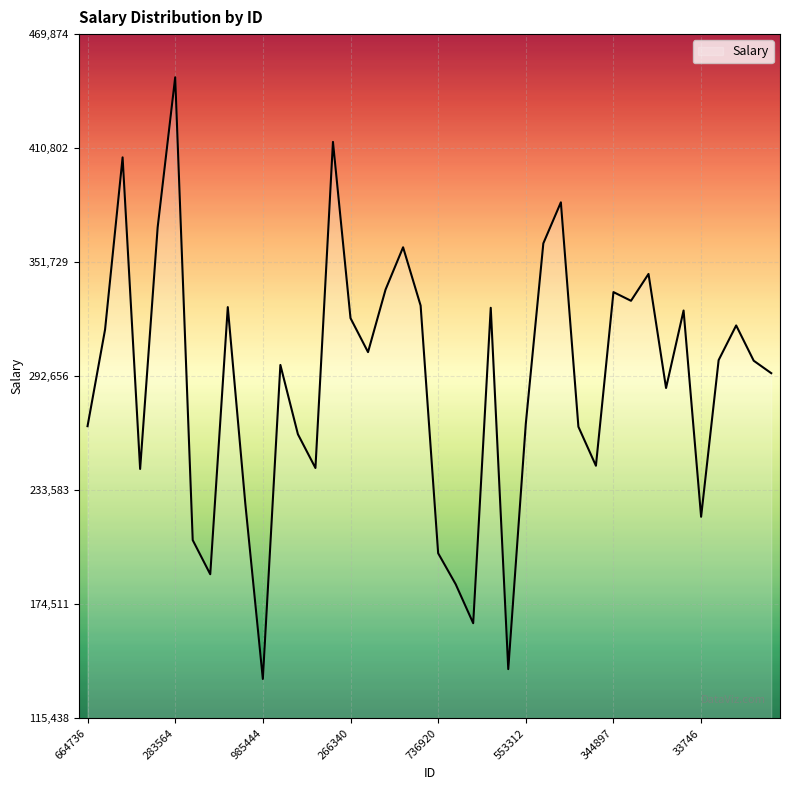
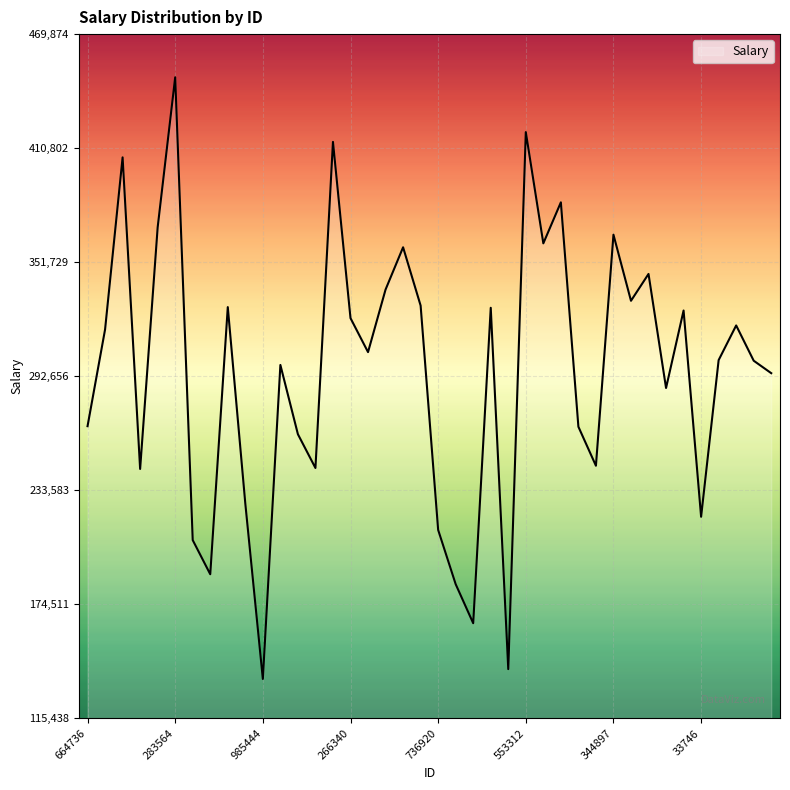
736920: 201,000 -> 213,000
553312: 268,000 -> 419,000
344897: 336,000 -> 366,000
